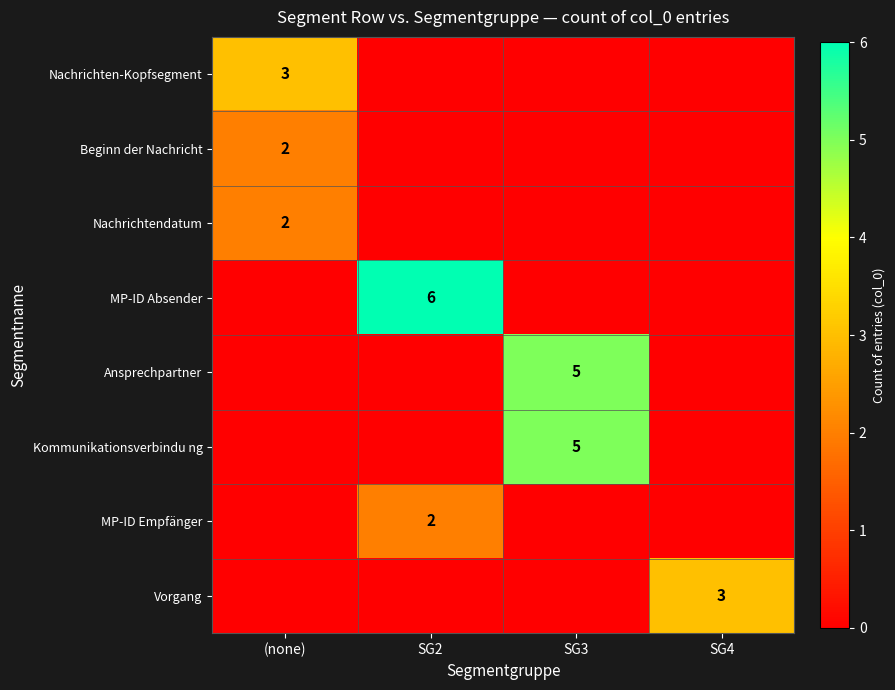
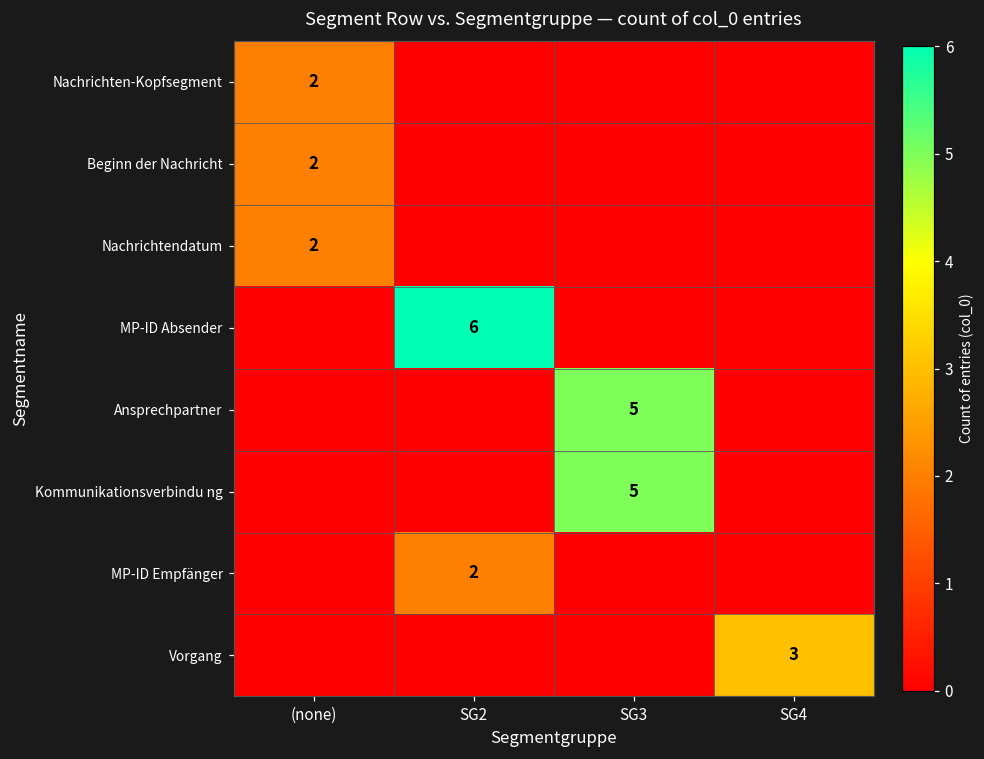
Nachrichten-Kopfsegment, (none): 3 -> 2
